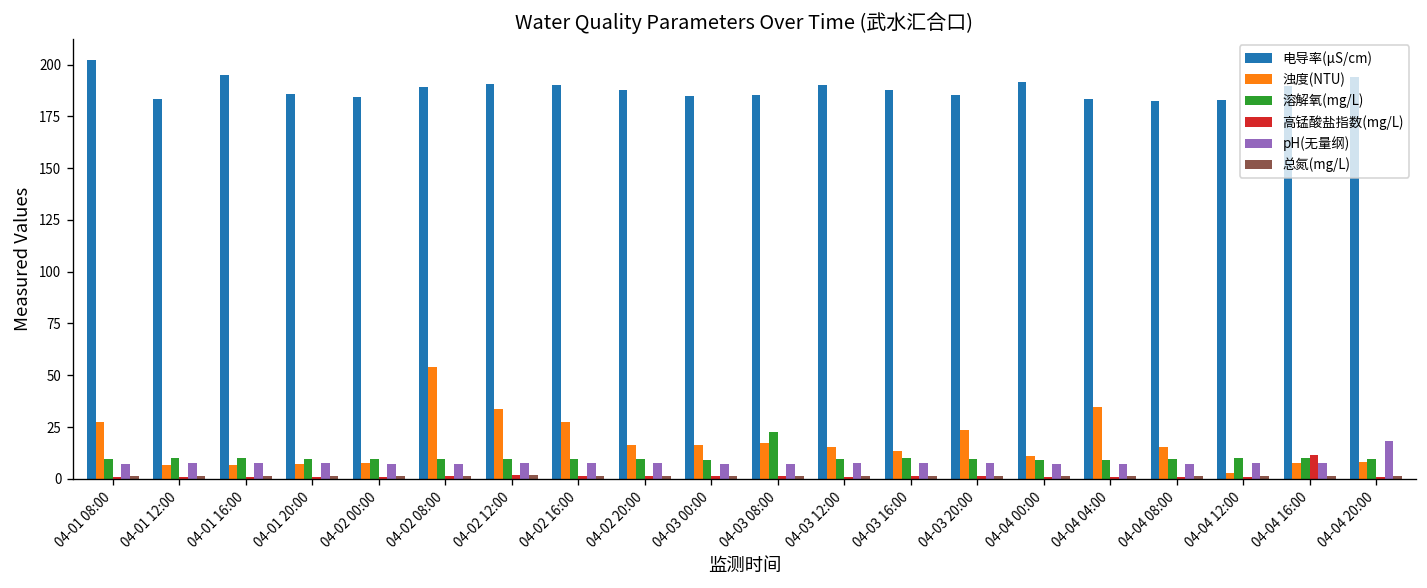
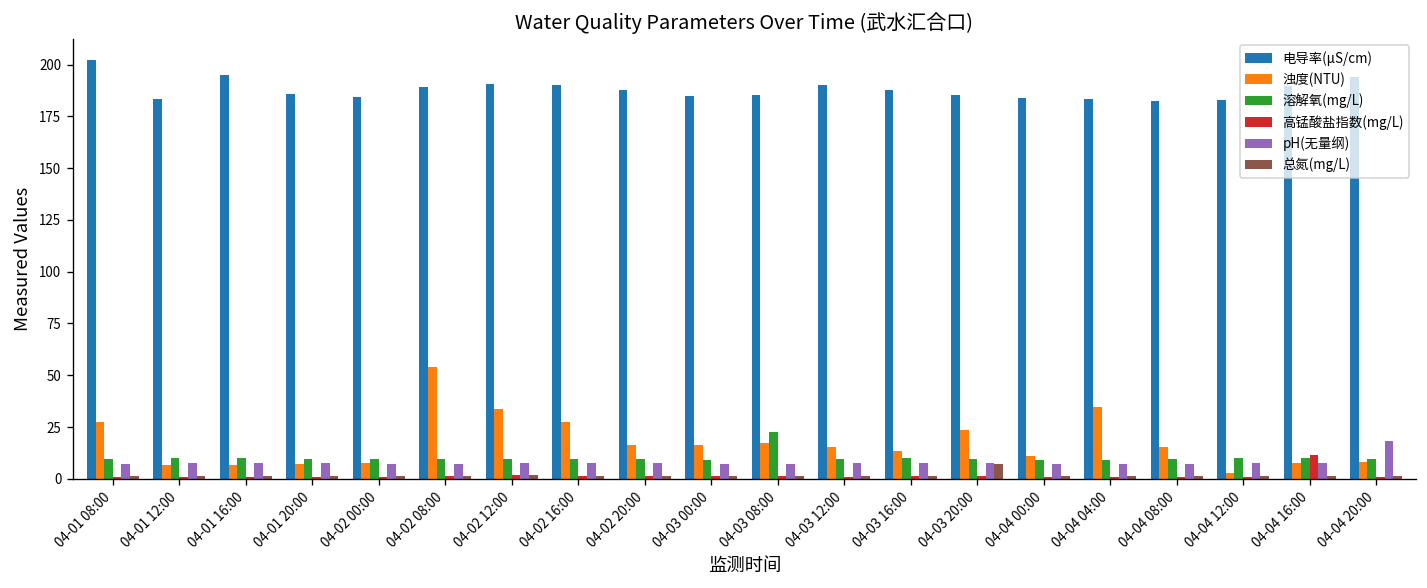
总氮(mg/L), 04-03 20:00: 1 -> 7
电导率(μS/cm), 04-04 00:00: 192 -> 184
